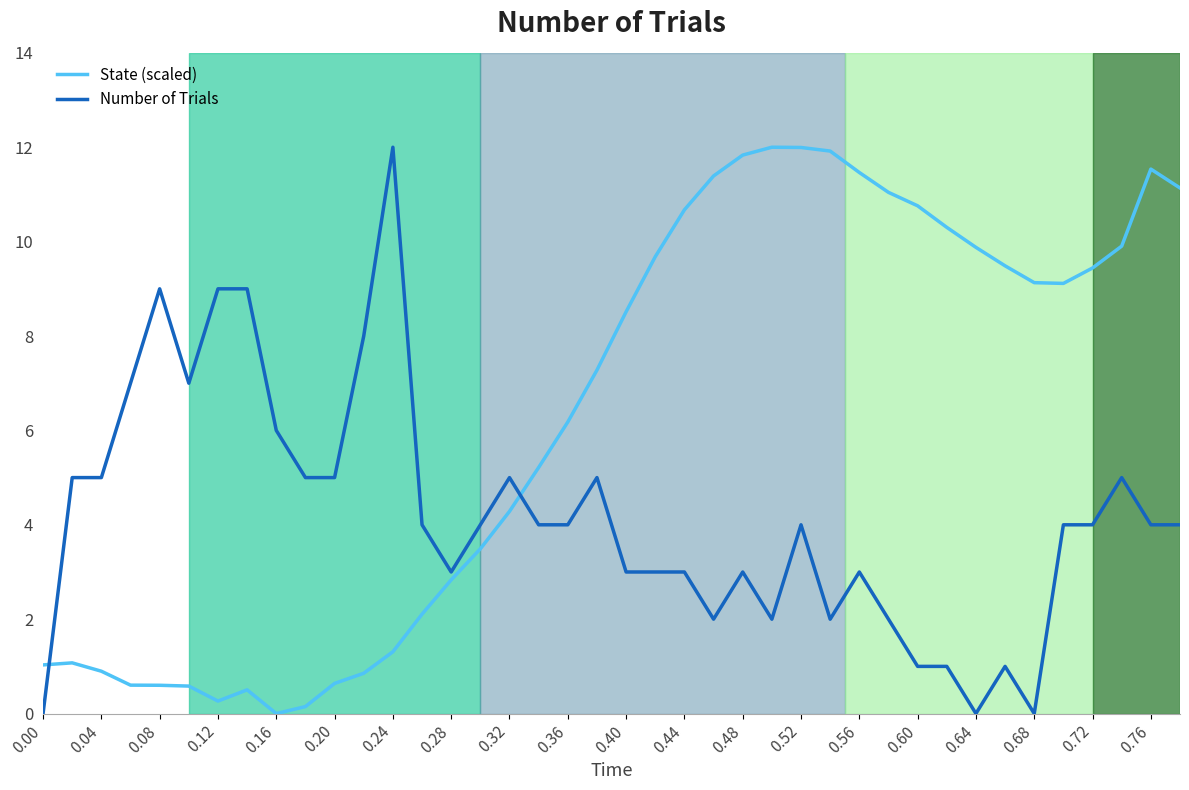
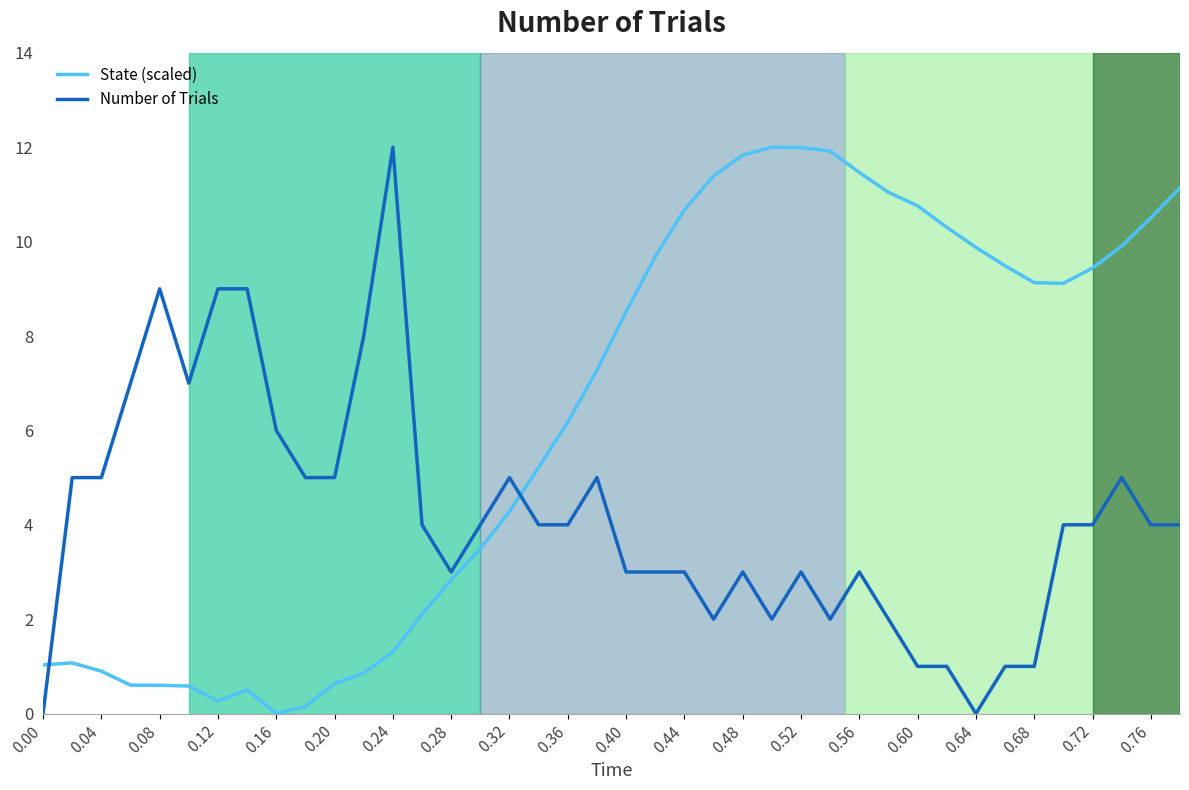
Number of Trials, 0.52: 4 -> 3
Number of Trials, 0.68: 0 -> 1
State (scaled), 0.76: 11.5 -> 10.5
